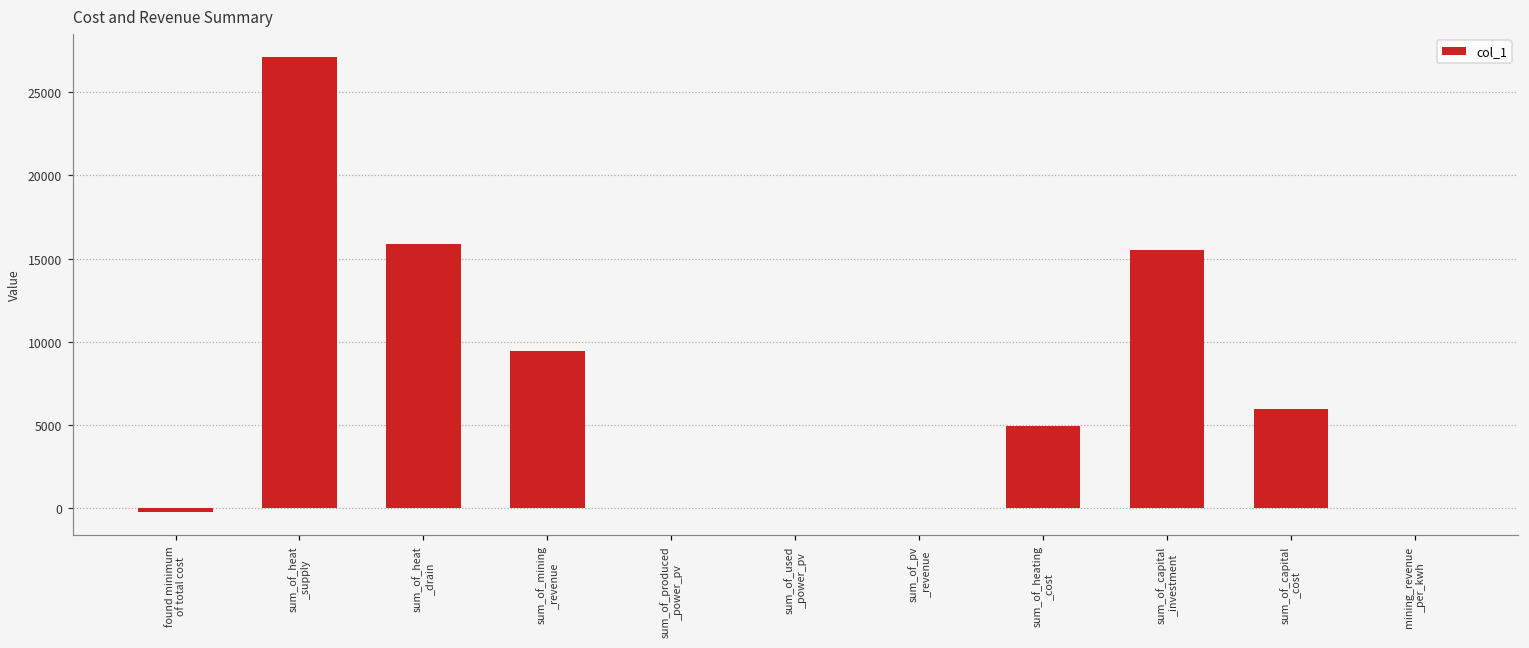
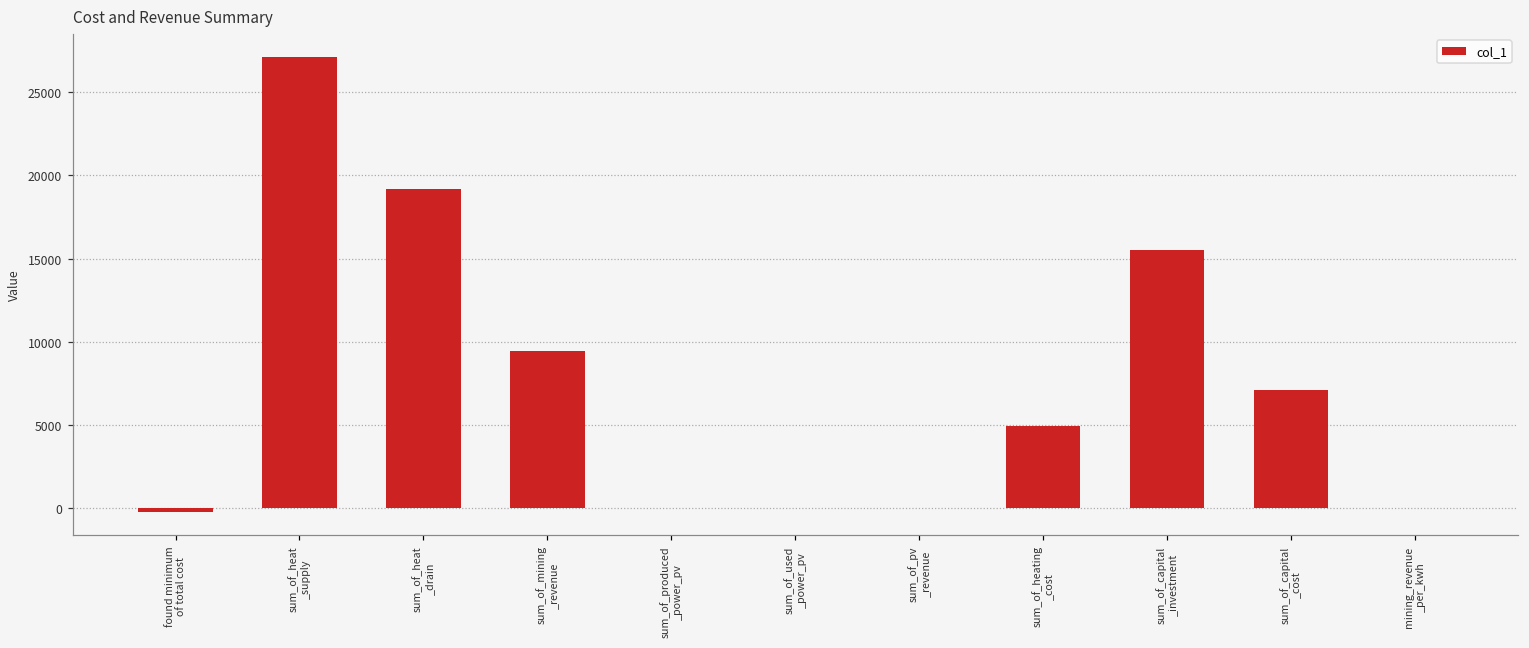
sum_of_heat _drain: 15900 -> 19200
sum_of_capital _cost: 6000 -> 7100
